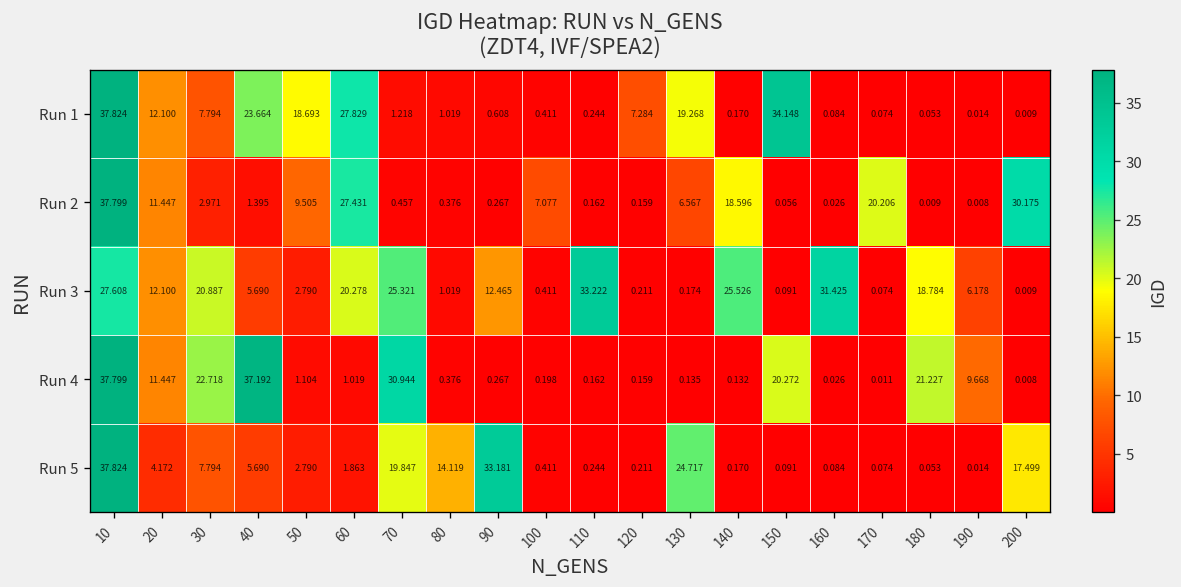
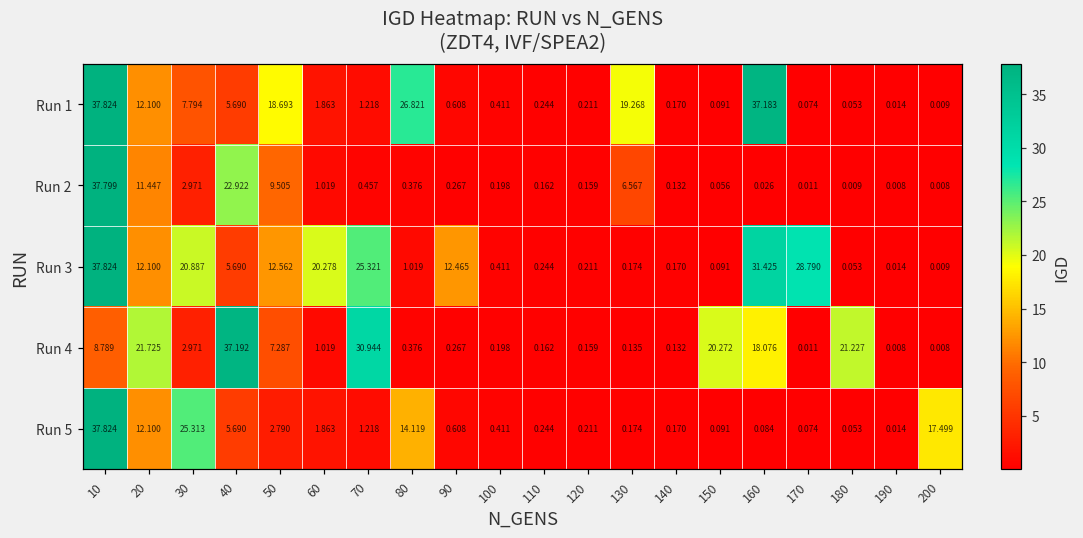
Run 1, 40: 23.664 -> 5.690
Run 1, 60: 27.829 -> 1.863
Run 1, 80: 1.019 -> 26.821
Run 1, 120: 7.284 -> 0.211
Run 1, 150: 34.148 -> 0.091
Run 1, 160: 0.084 -> 37.183
Run 2, 40: 1.395 -> 22.922
Run 2, 60: 27.431 -> 1.019
Run 2, 100: 7.077 -> 0.198
Run 2, 140: 18.596 -> 0.132
Run 2, 170: 20.206 -> 0.011
Run 2, 200: 30.175 -> 0.008
Run 3, 10: 27.608 -> 37.824
Run 3, 50: 2.790 -> 12.562
Run 3, 110: 33.222 -> 0.244
Run 3, 140: 25.526 -> 0.170
Run 3, 170: 0.074 -> 28.790
Run 3, 180: 18.784 -> 0.053
Run 3, 190: 6.178 -> 0.014
Run 4, 10: 37.799 -> 8.789
Run 4, 20: 11.447 -> 21.725
Run 4, 30: 22.718 -> 2.971
Run 4, 50: 1.104 -> 7.287
Run 4, 160: 0.026 -> 18.076
Run 4, 190: 9.668 -> 0.008
Run 5, 20: 4.172 -> 12.100
Run 5, 30: 7.794 -> 25.313
Run 5, 70: 19.847 -> 1.218
Run 5, 90: 33.181 -> 0.608
Run 5, 130: 24.717 -> 0.174
